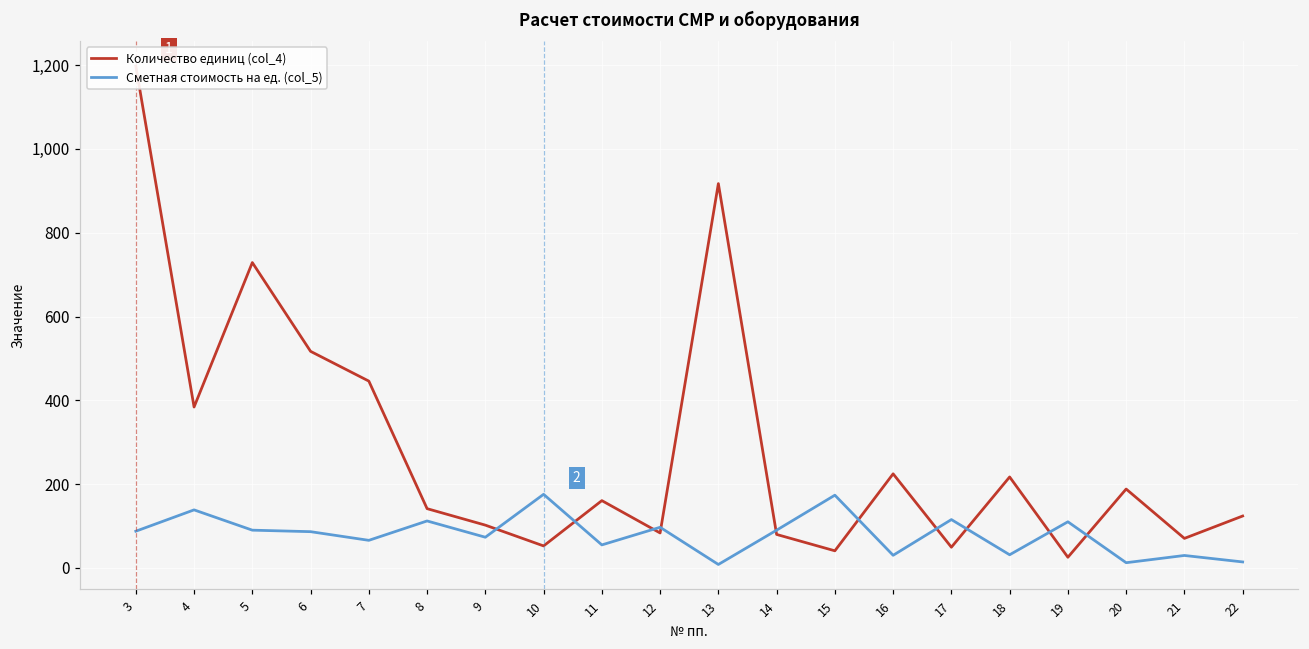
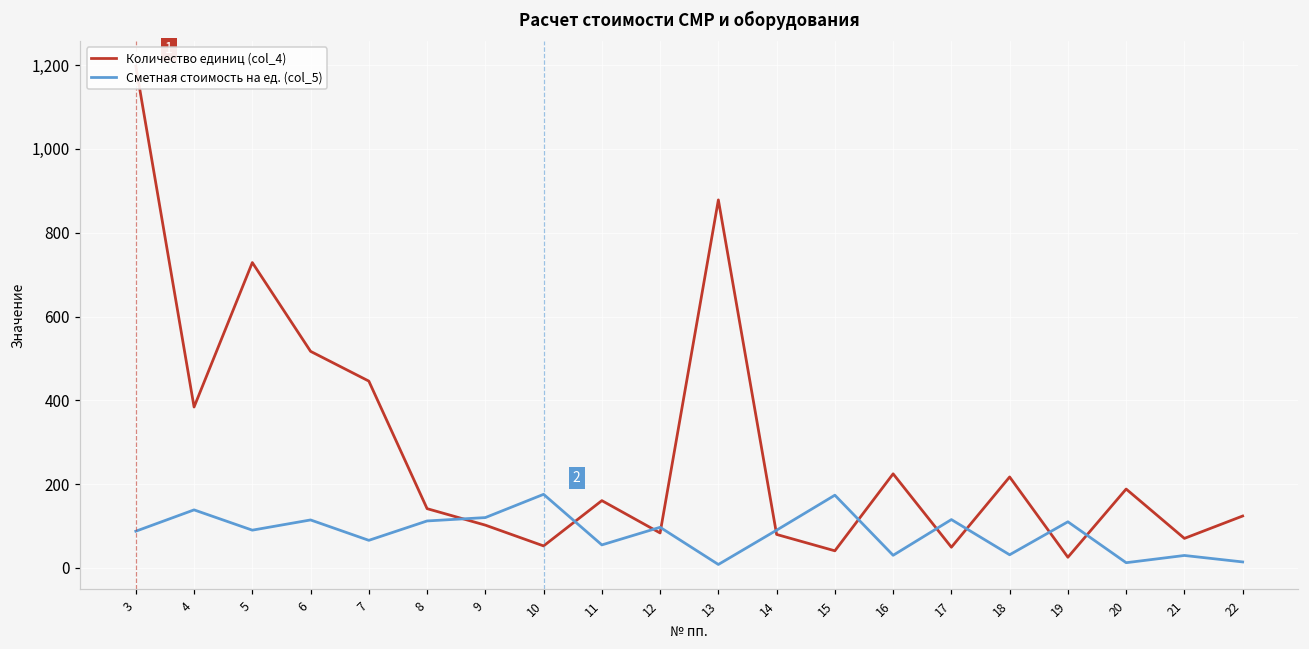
Сметная стоимость на ед. (col_5), 6: 90 -> 110
Сметная стоимость на ед. (col_5), 9: 70 -> 120
Количество единиц (col_4), 13: 920 -> 880
